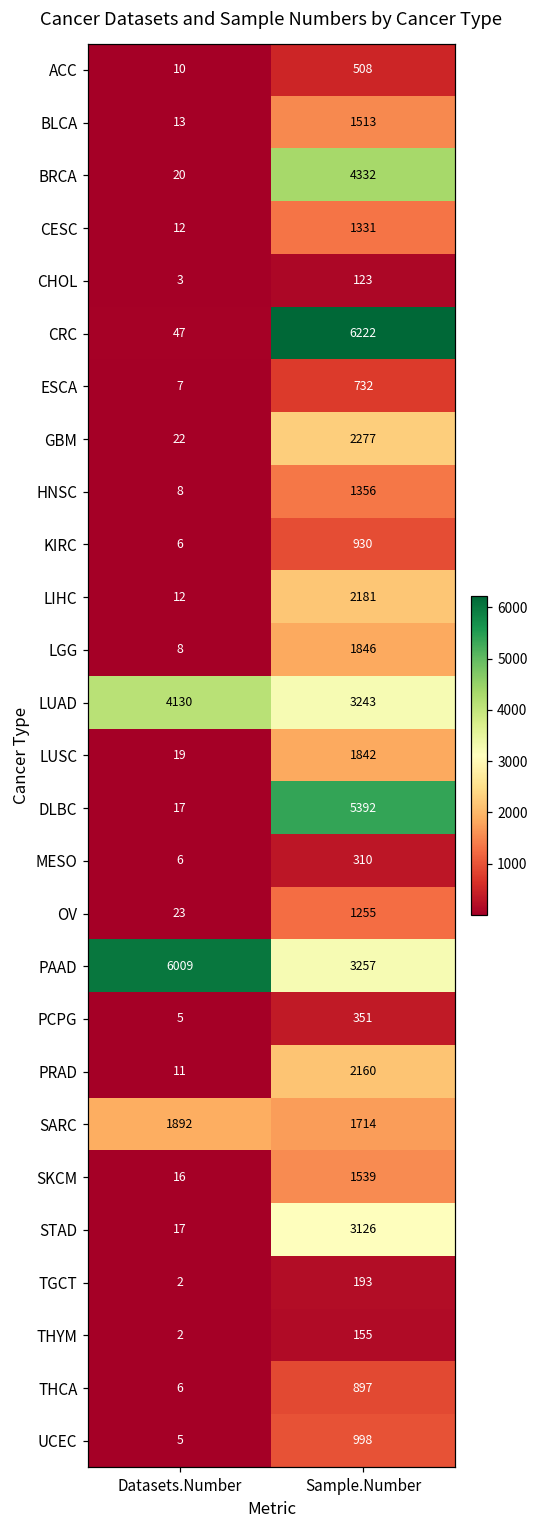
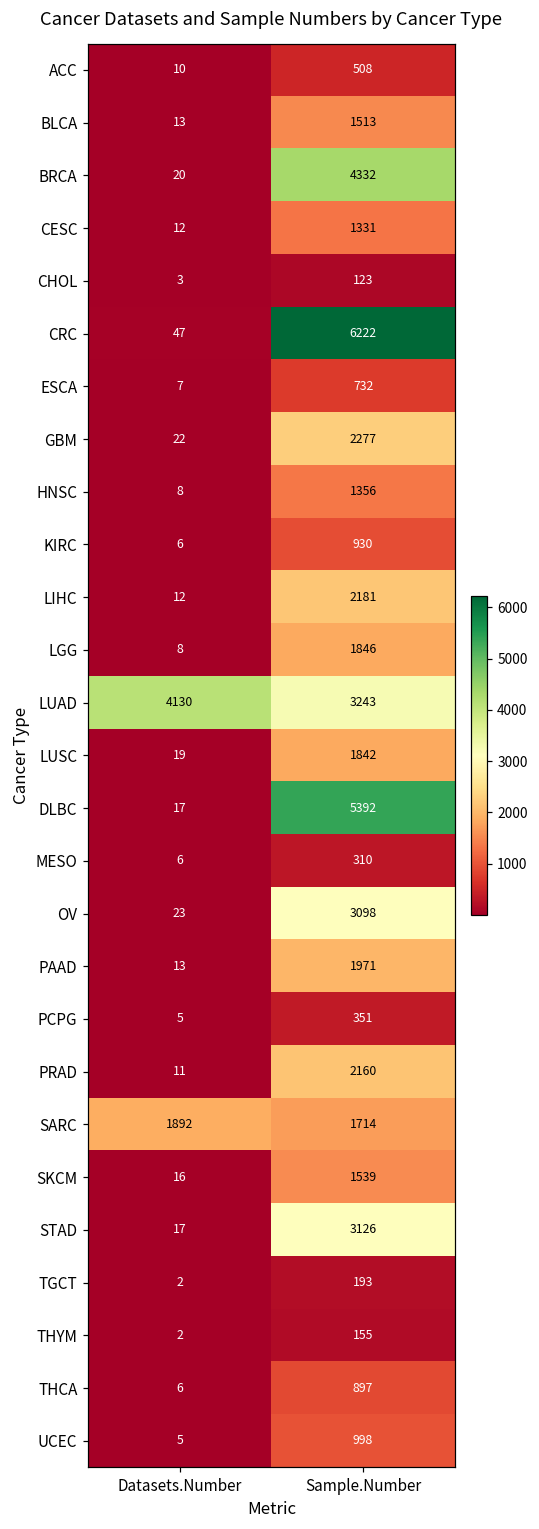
OV, Sample.Number: 1255 -> 3098
PAAD, Datasets.Number: 6009 -> 13
PAAD, Sample.Number: 3257 -> 1971
